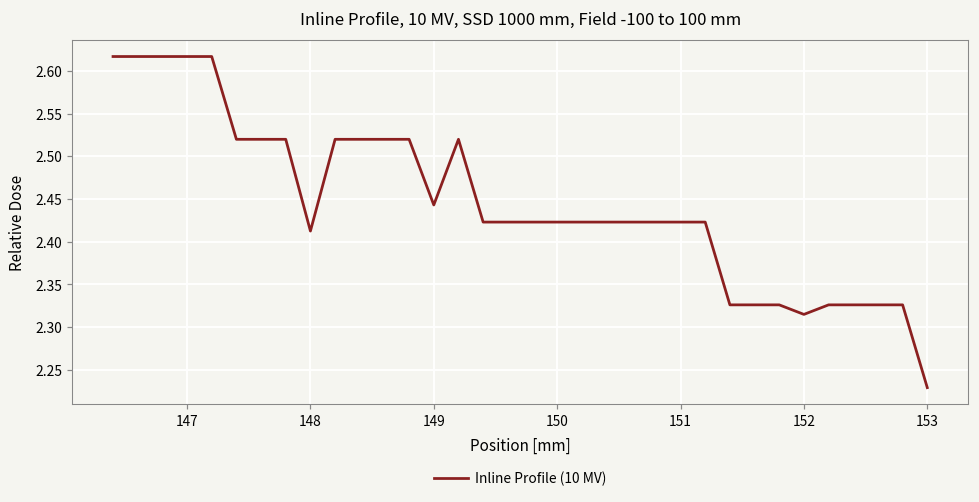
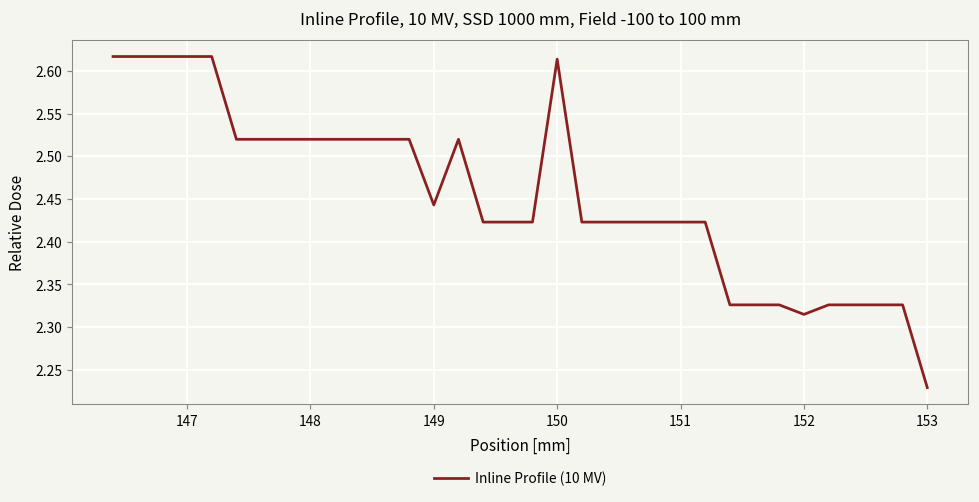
148: 2.41 -> 2.52
150: 2.42 -> 2.61
